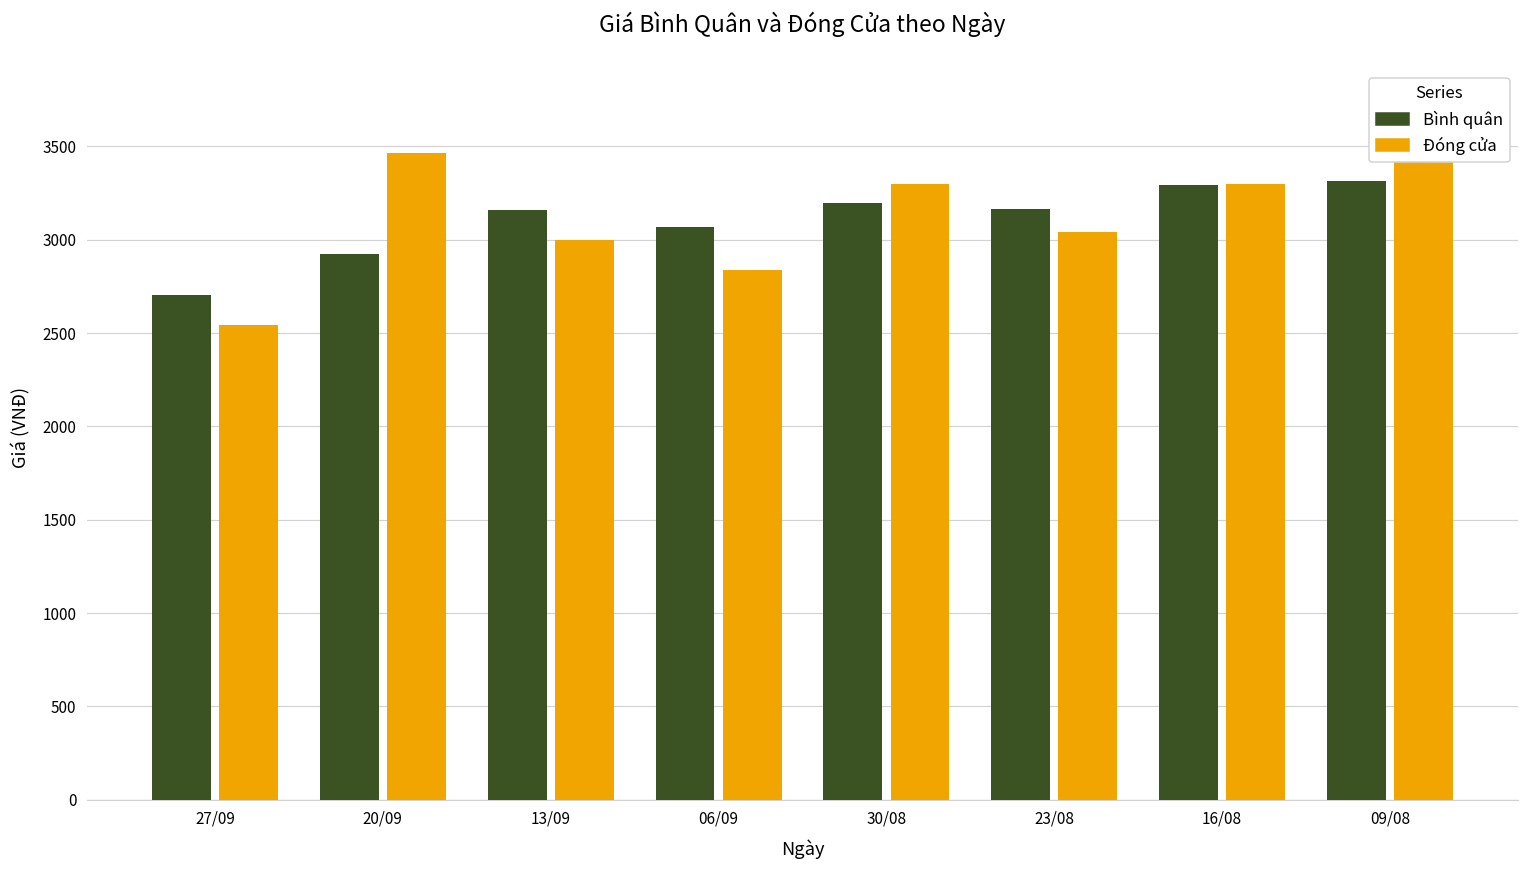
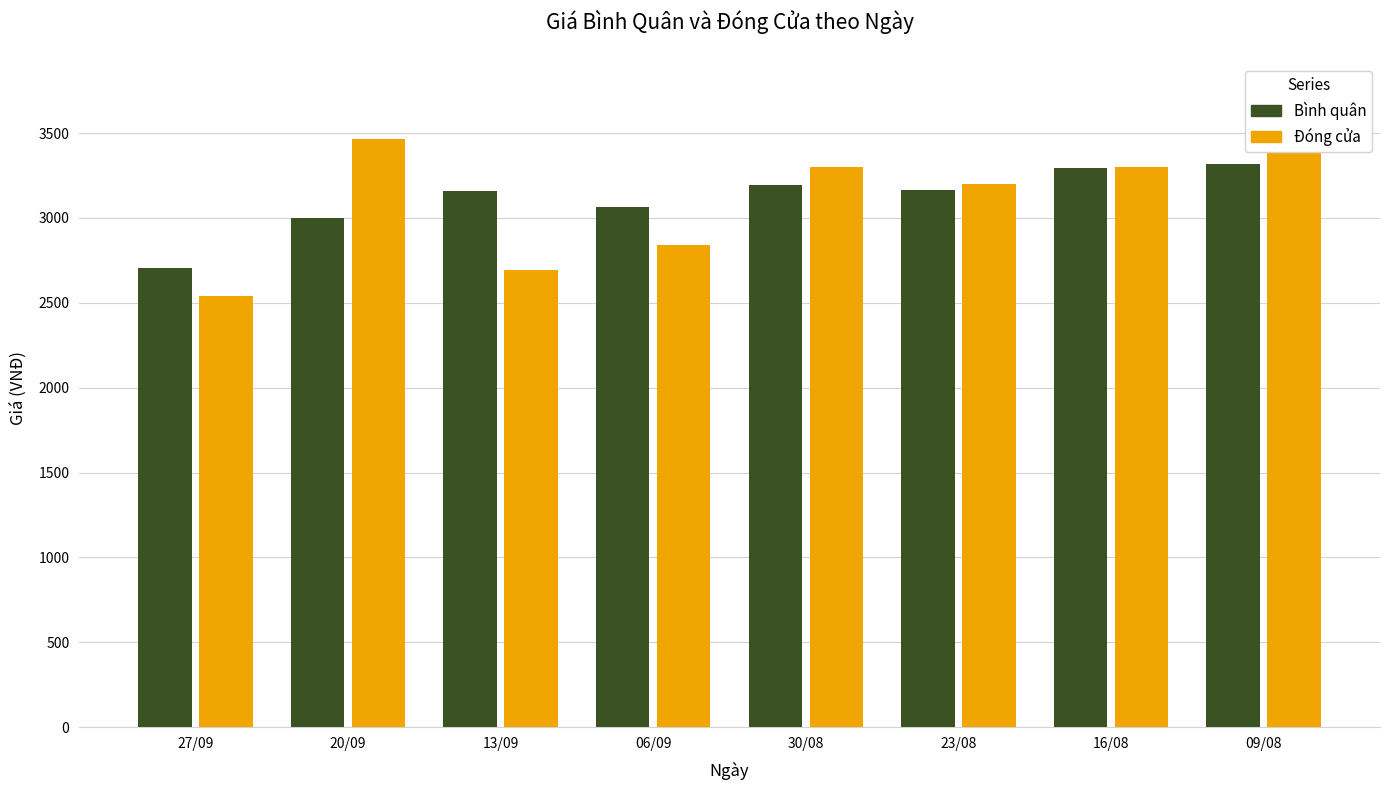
Bình quân, 20/09: 2930 -> 3000
Đóng cửa, 13/09: 3000 -> 2700
Đóng cửa, 23/08: 3040 -> 3200
